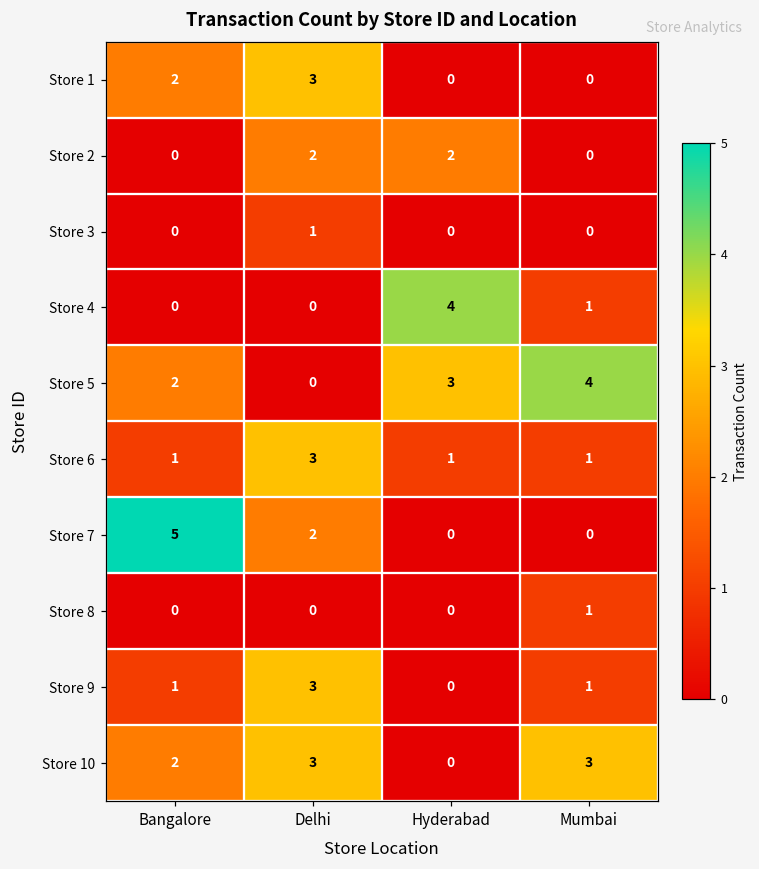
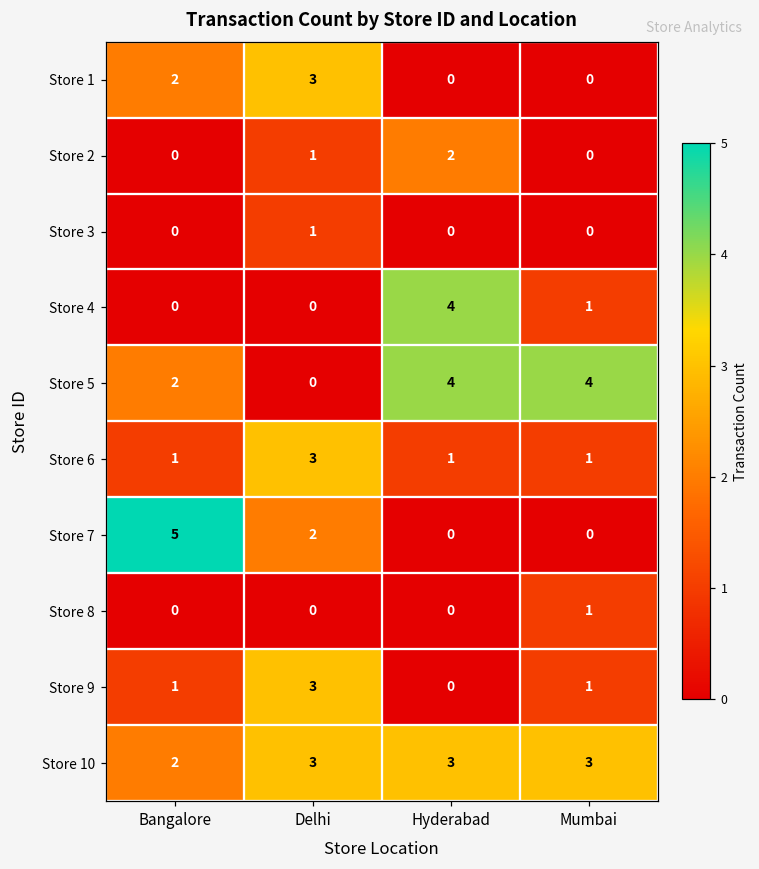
Store 2, Delhi: 2 -> 1
Store 5, Hyderabad: 3 -> 4
Store 10, Hyderabad: 0 -> 3
